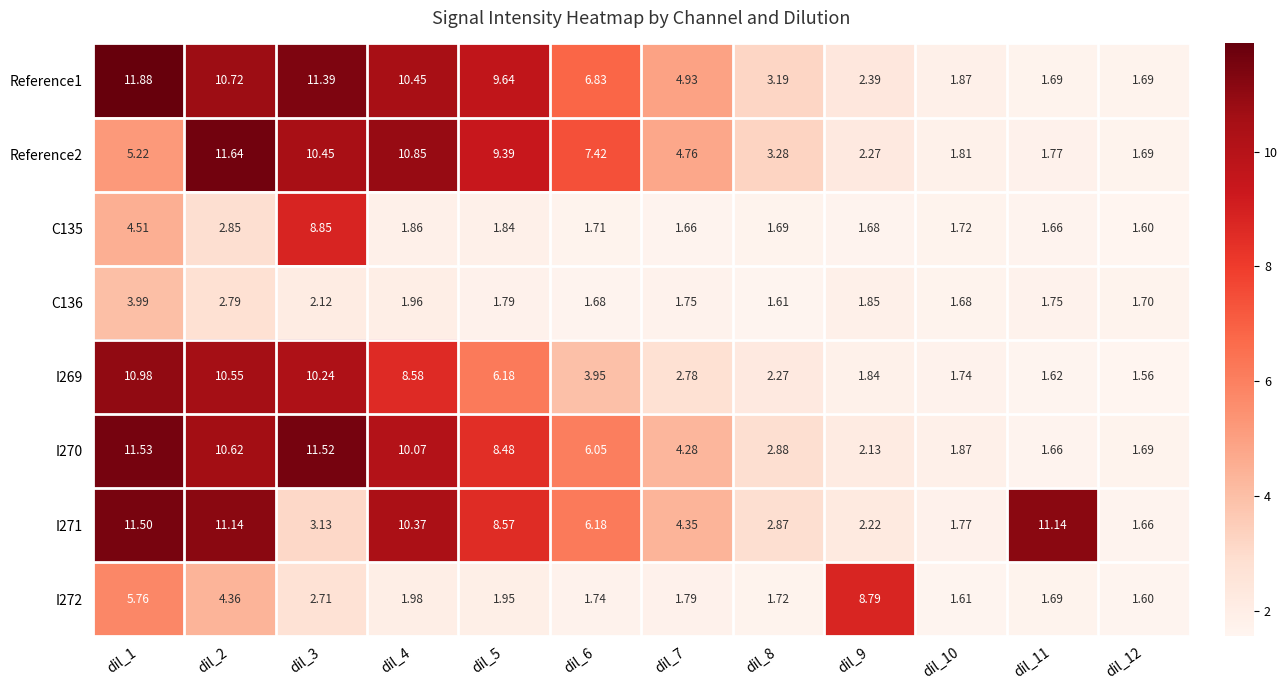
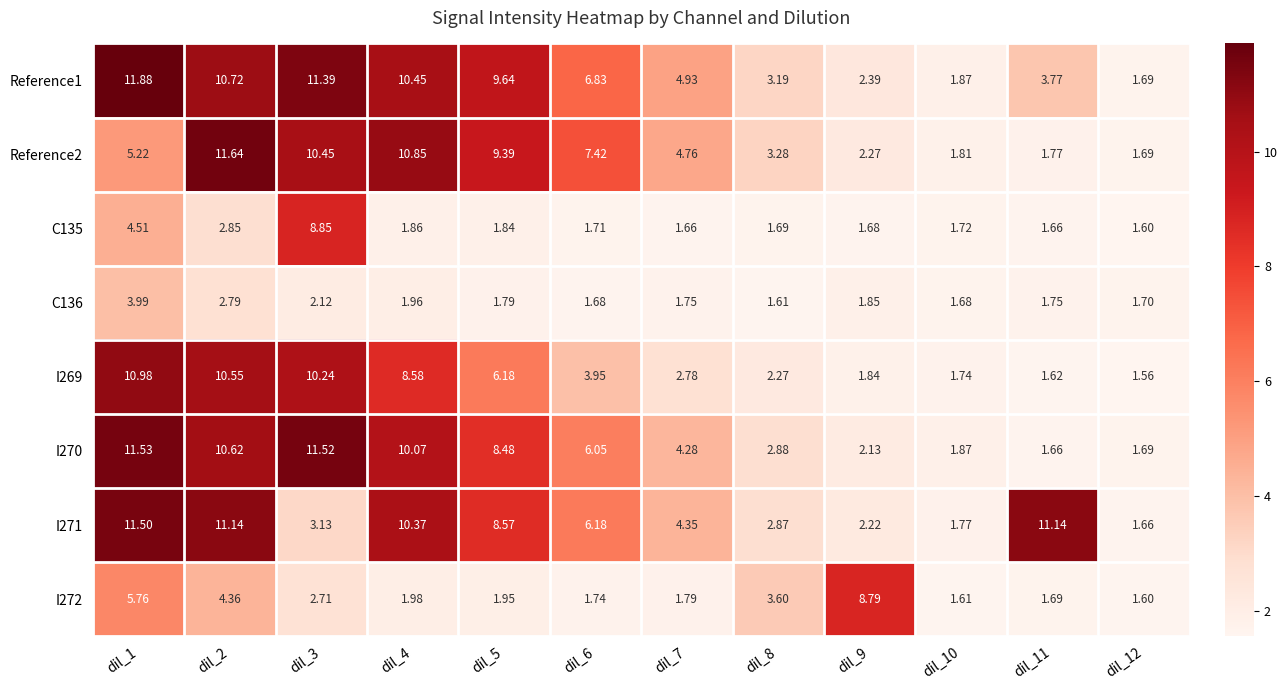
Reference1, dil_11: 1.69 -> 3.77
I272, dil_8: 1.72 -> 3.60
